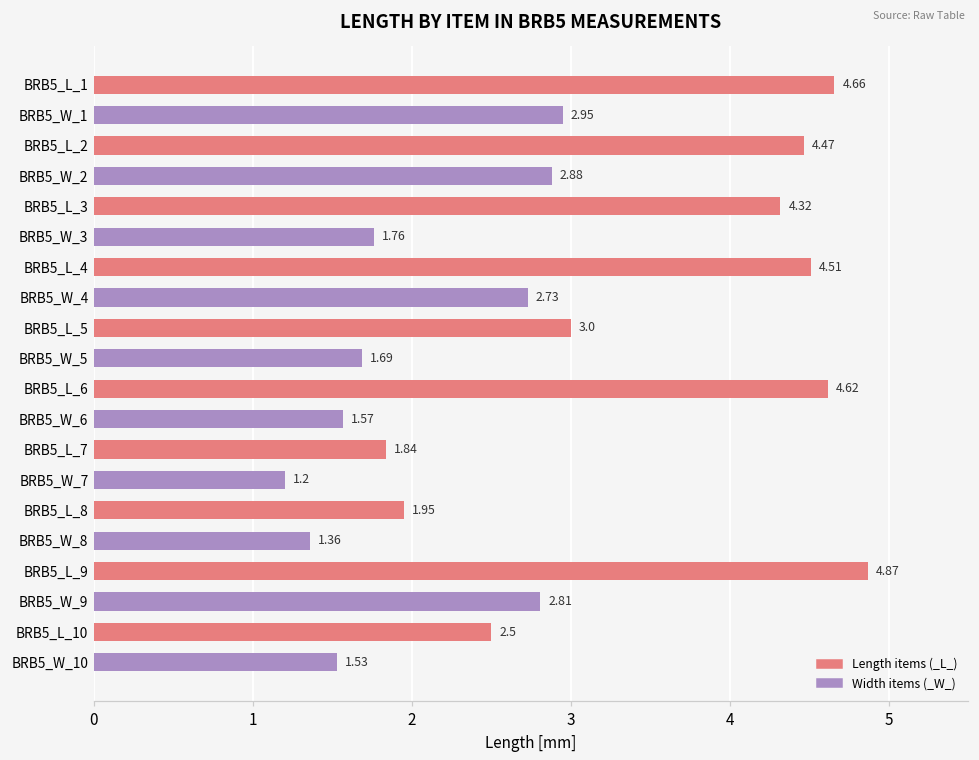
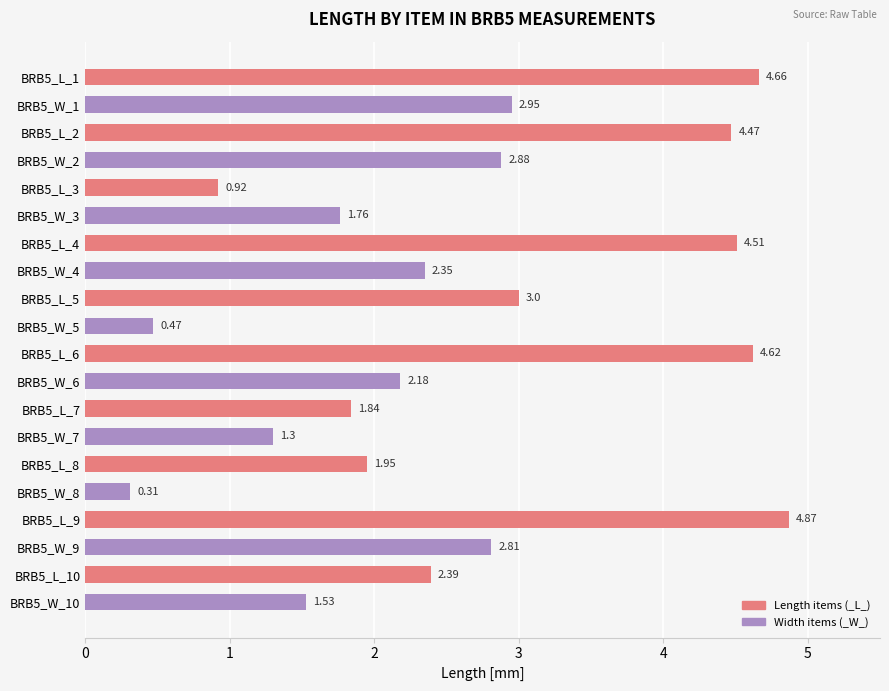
BRB5_L_3: 4.32 -> 0.92
BRB5_W_4: 2.73 -> 2.35
BRB5_W_5: 1.69 -> 0.47
BRB5_W_6: 1.57 -> 2.18
BRB5_W_7: 1.2 -> 1.3
BRB5_W_8: 1.36 -> 0.31
BRB5_L_10: 2.5 -> 2.39
